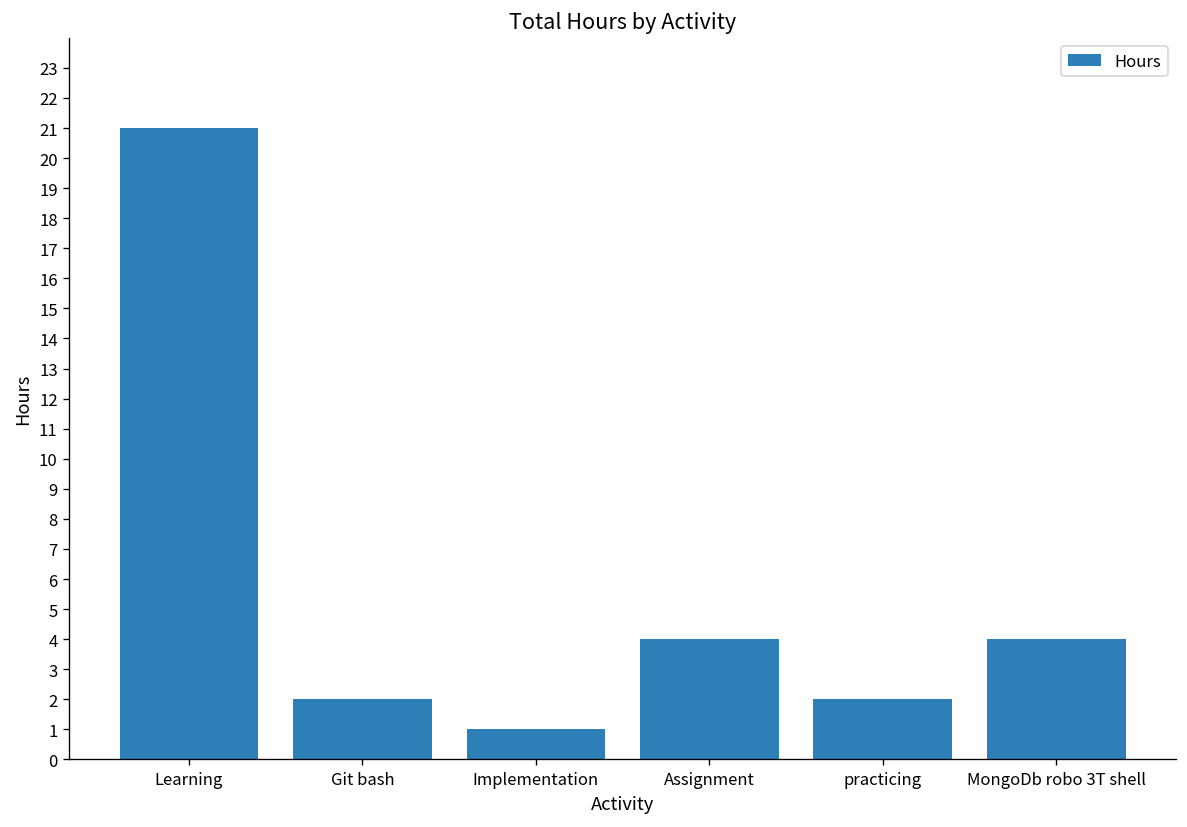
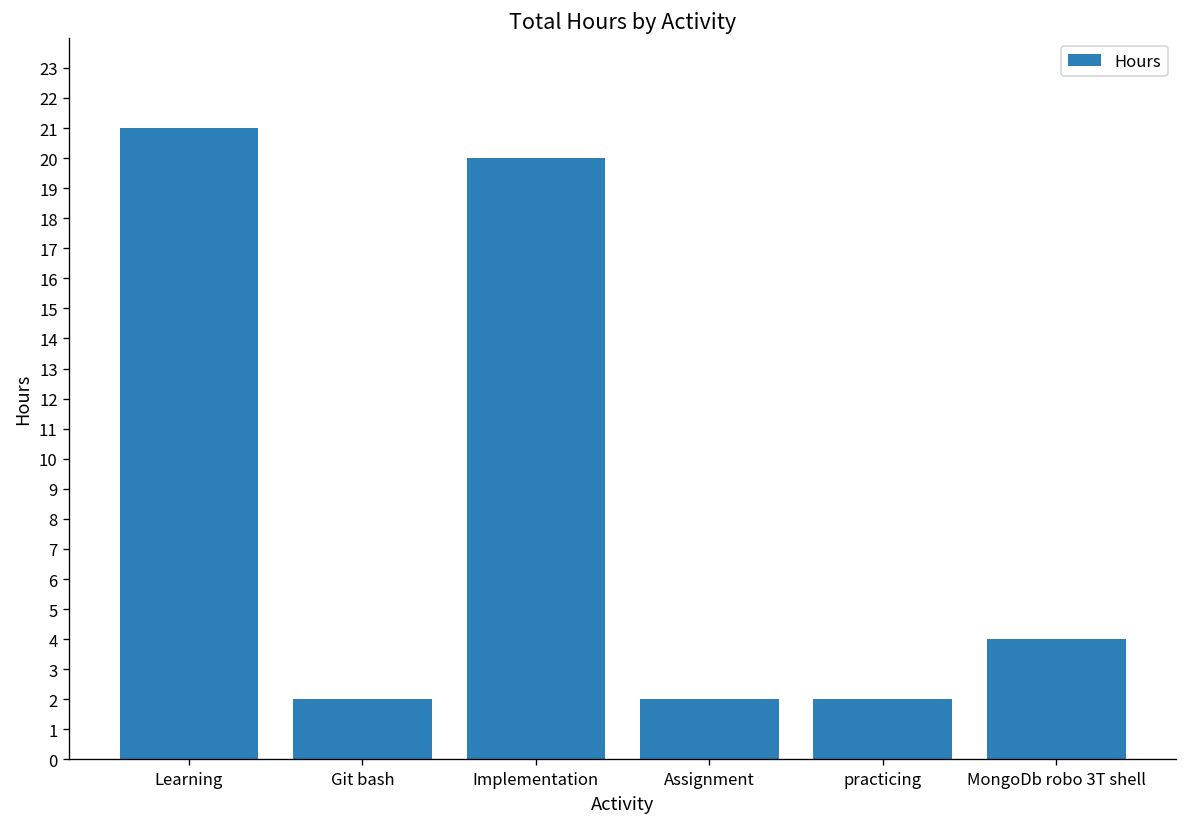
Implementation: 1 -> 20
Assignment: 4 -> 2
